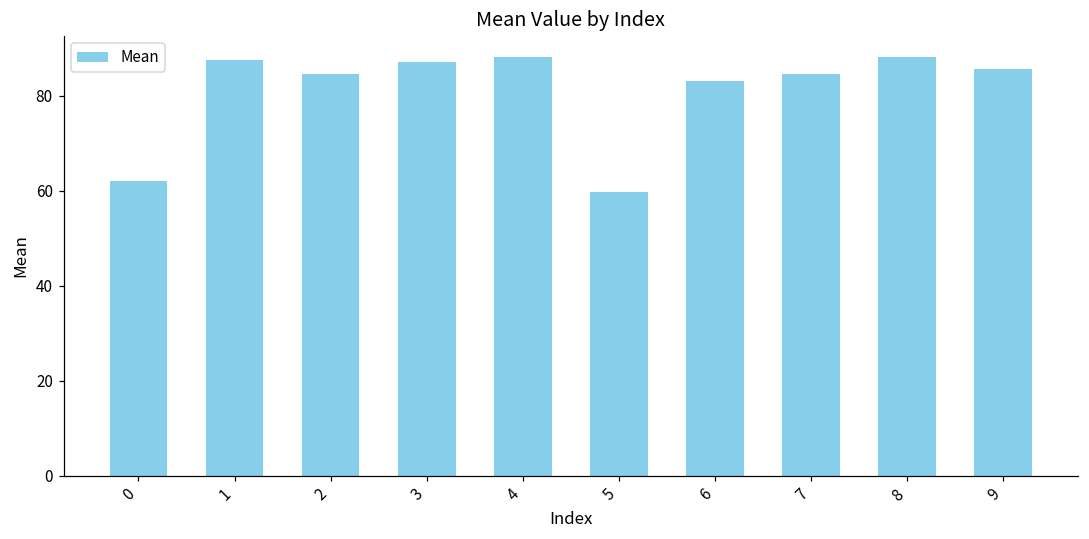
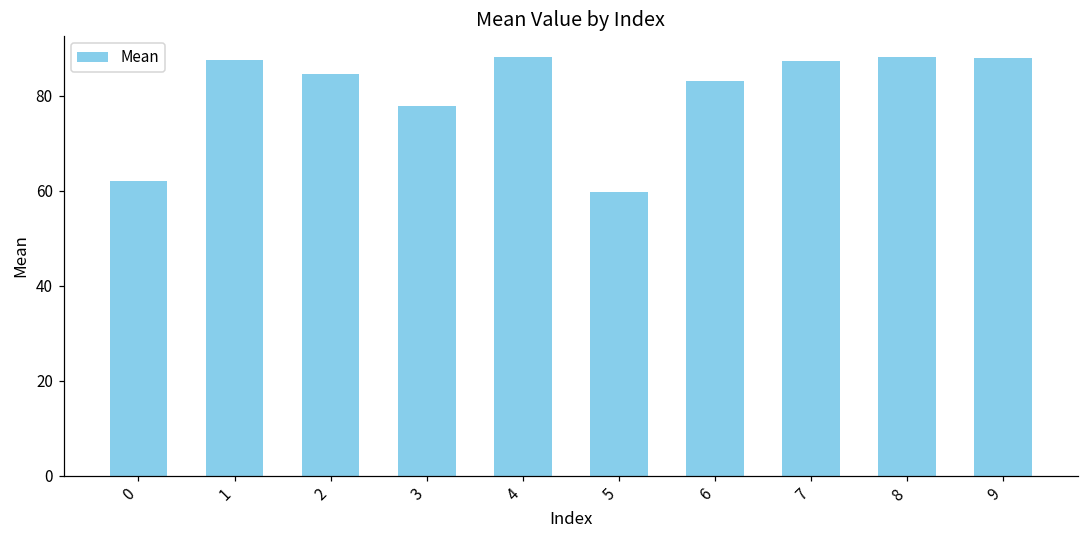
3: 87 -> 78
7: 85 -> 87
9: 86 -> 88
